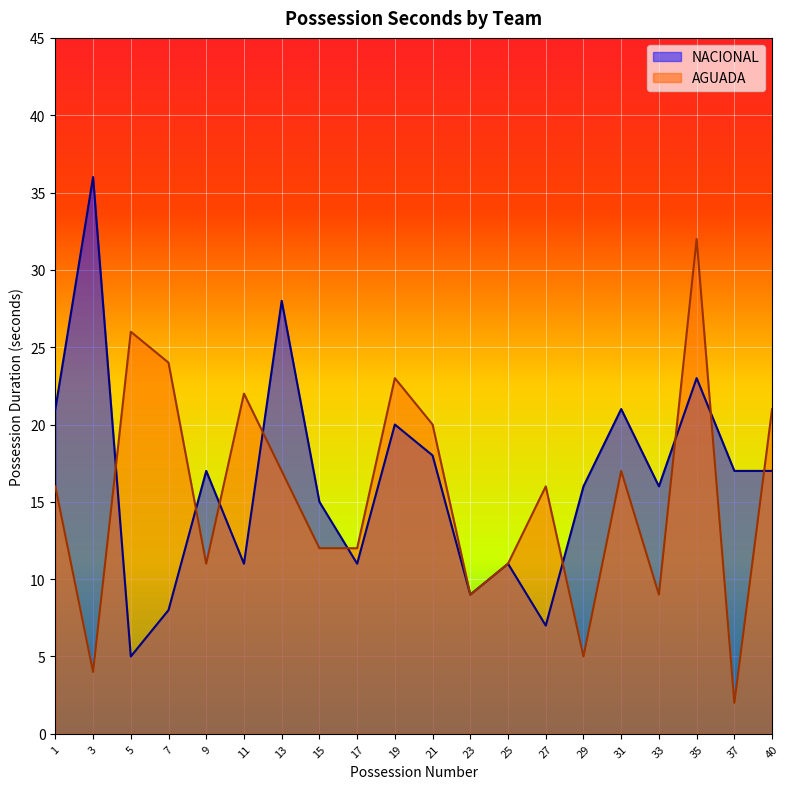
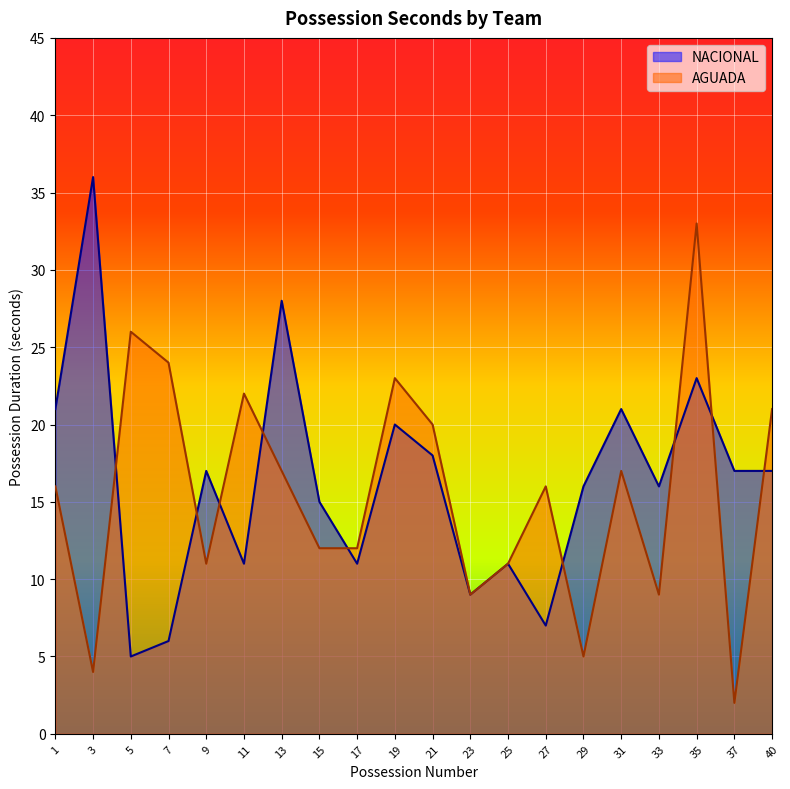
NACIONAL, 7: 8 -> 6
AGUADA, 35: 32 -> 33
